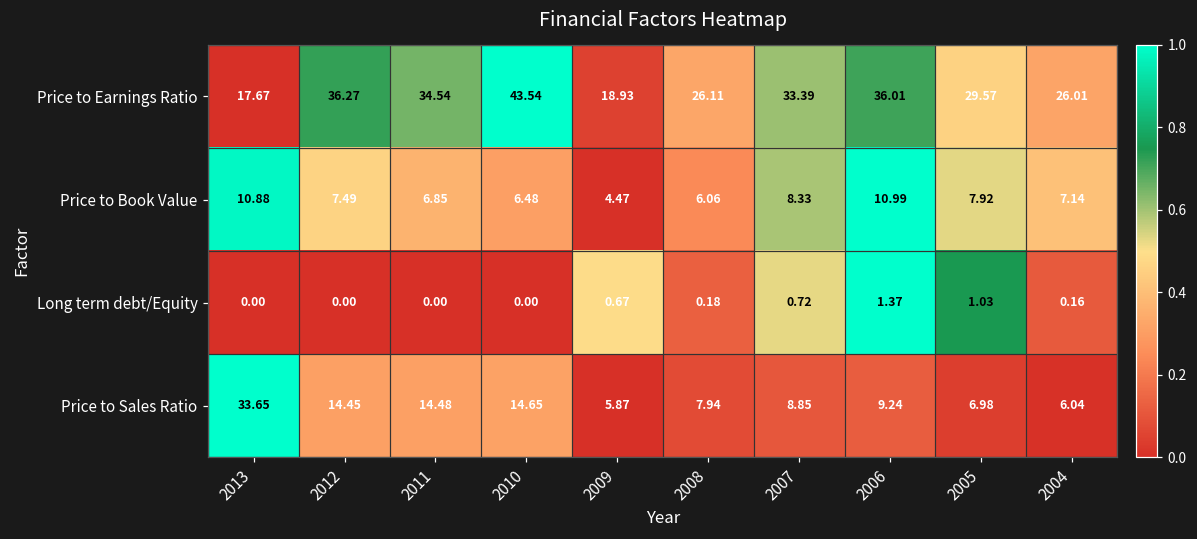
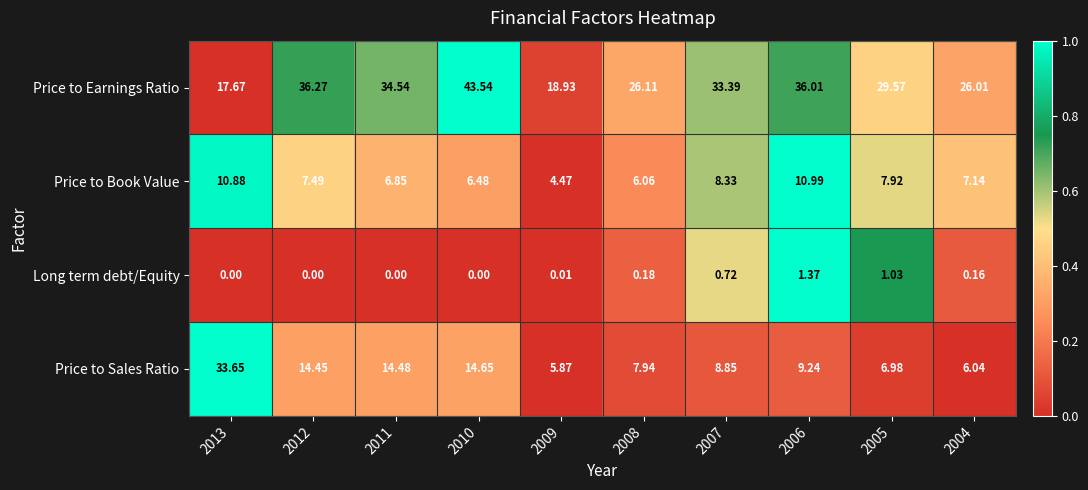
Long term debt/Equity, 2009: 0.67 -> 0.01
